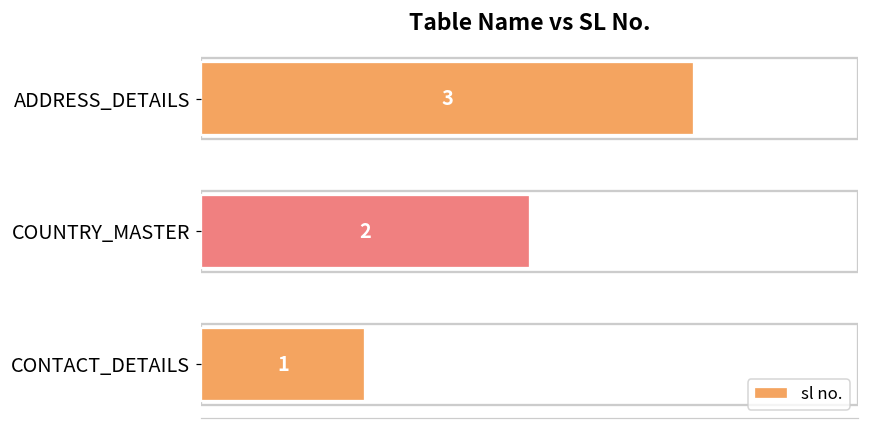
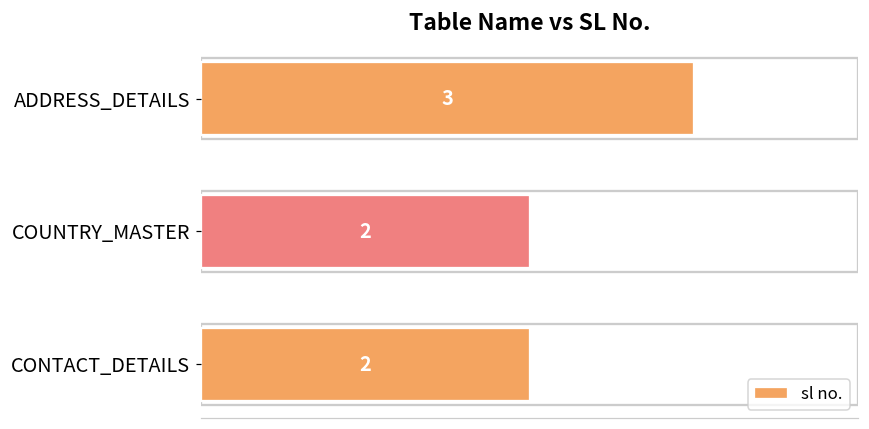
CONTACT_DETAILS: 1 -> 2
